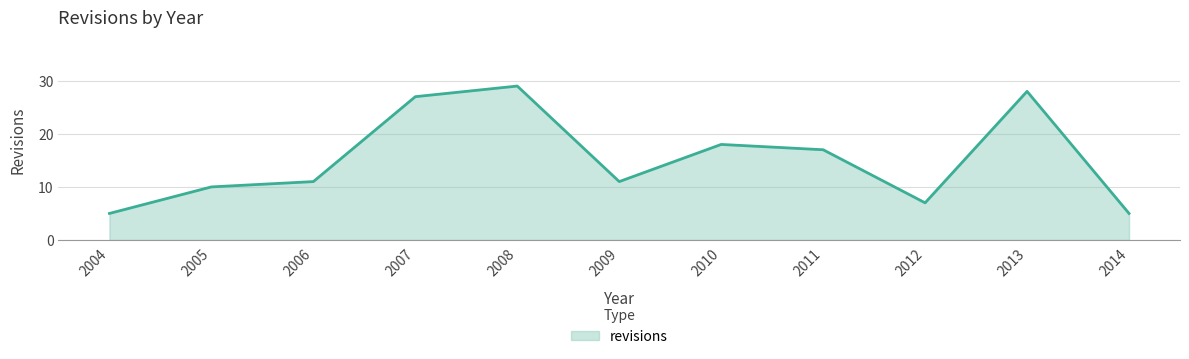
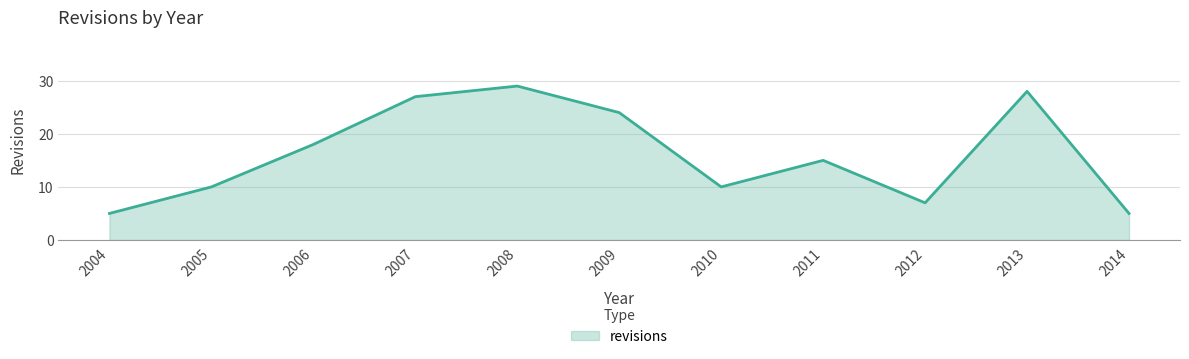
2006: 11 -> 18
2009: 11 -> 24
2010: 18 -> 10
2011: 17 -> 15
